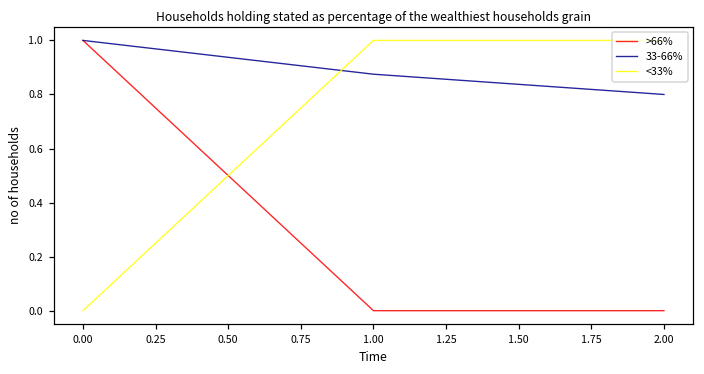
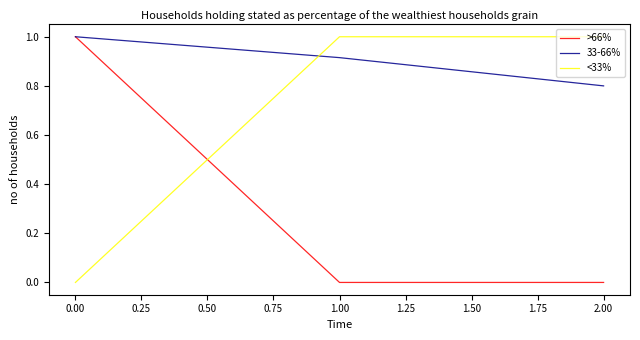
33-66%, 1.00: 0.88 -> 0.92
